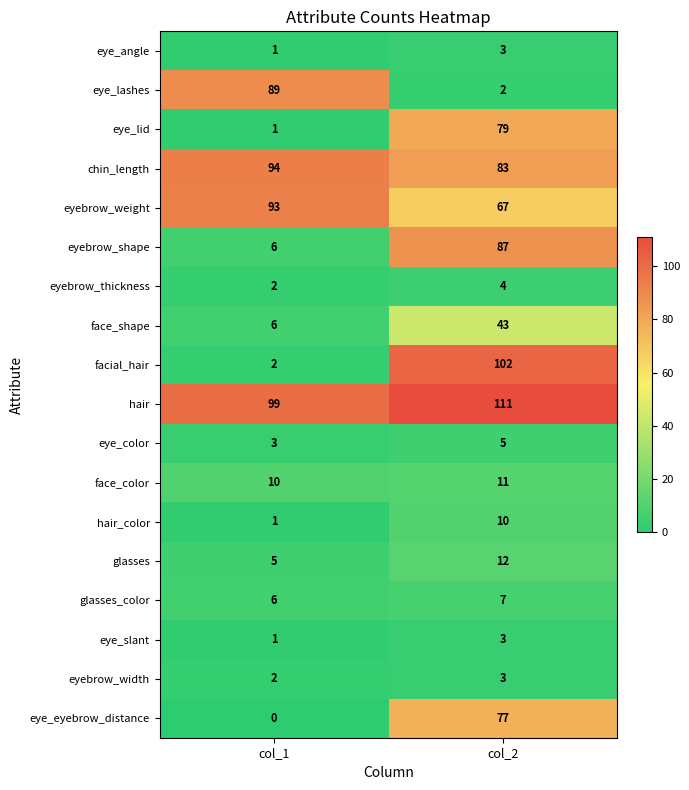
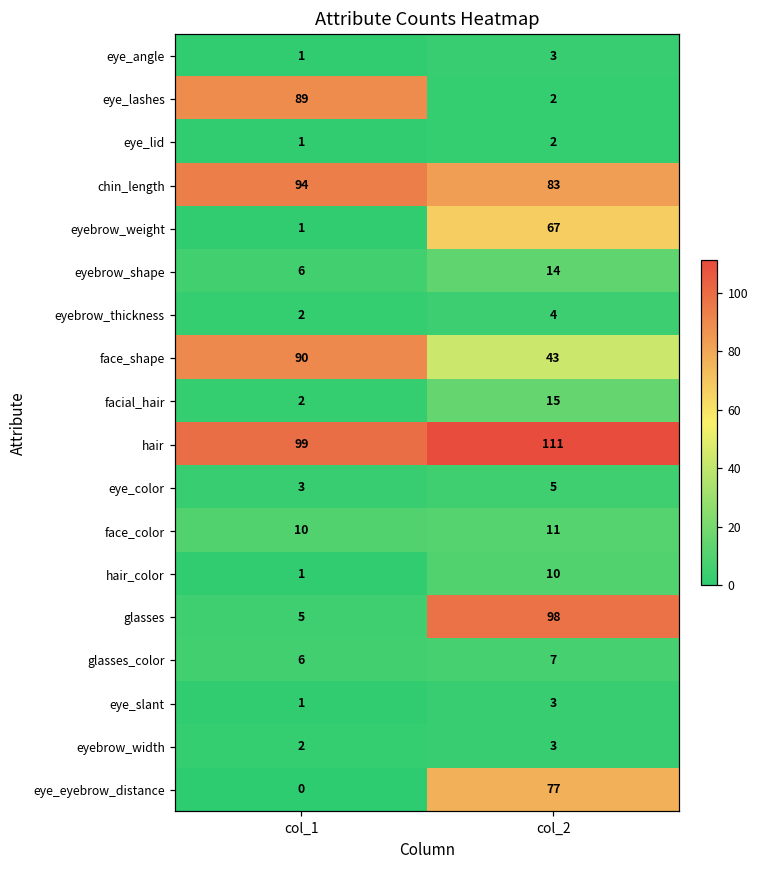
eye_lid, col_2: 79 -> 2
eyebrow_weight, col_1: 93 -> 1
eyebrow_shape, col_2: 87 -> 14
face_shape, col_1: 6 -> 90
facial_hair, col_2: 102 -> 15
glasses, col_2: 12 -> 98
